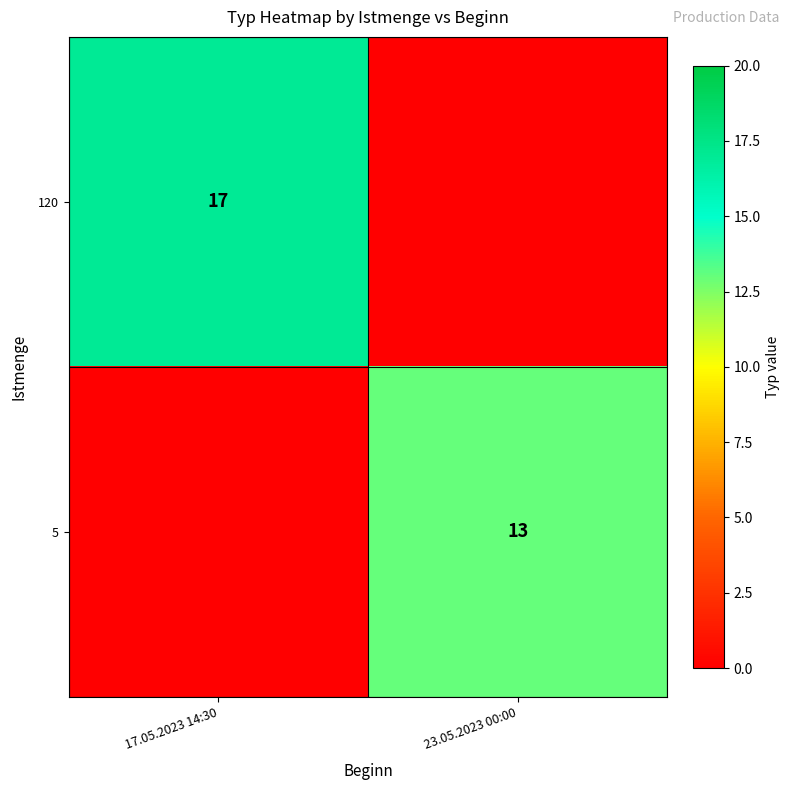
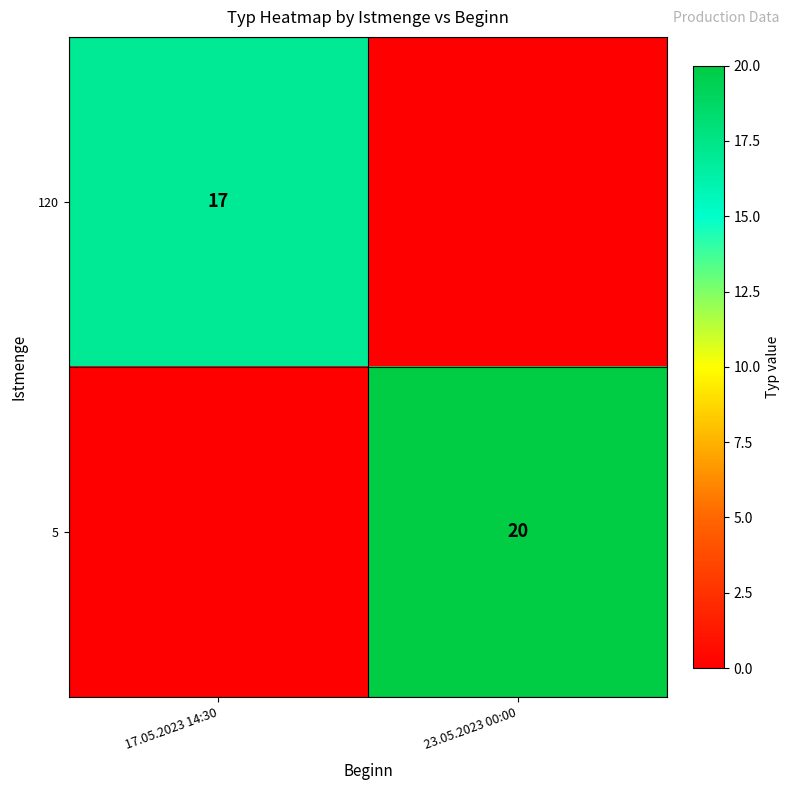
5, 23.05.2023 00:00: 13 -> 20
